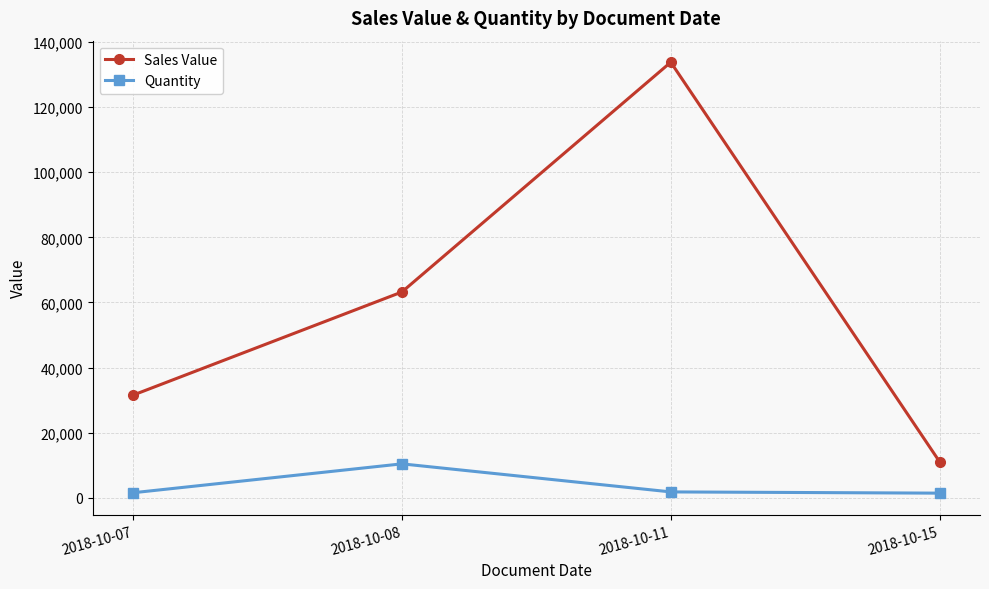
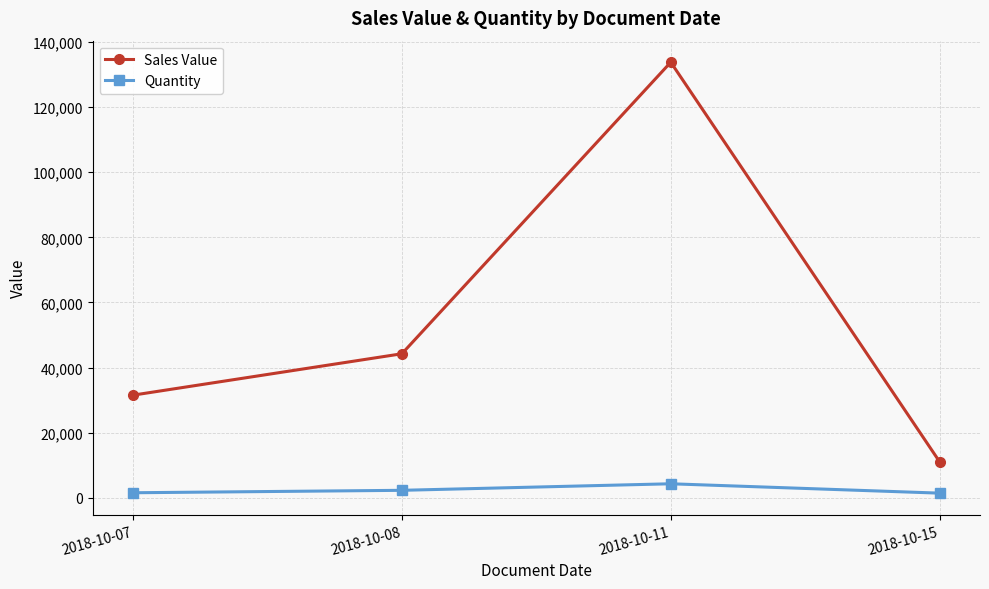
Sales Value, 2018-10-08: 63,000 -> 44,000
Quantity, 2018-10-08: 10,000 -> 2,000
Quantity, 2018-10-11: 2,000 -> 4,000
